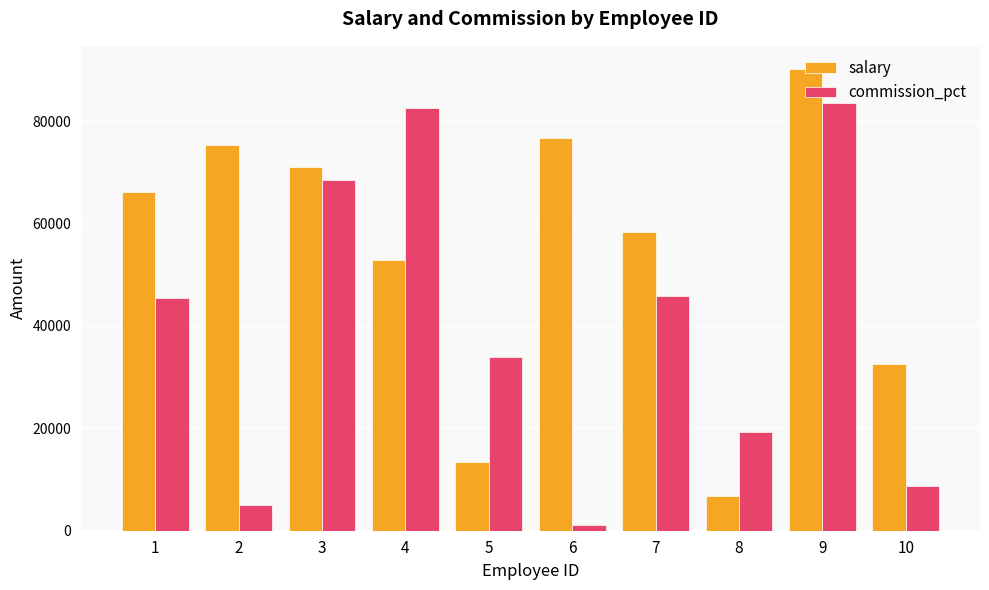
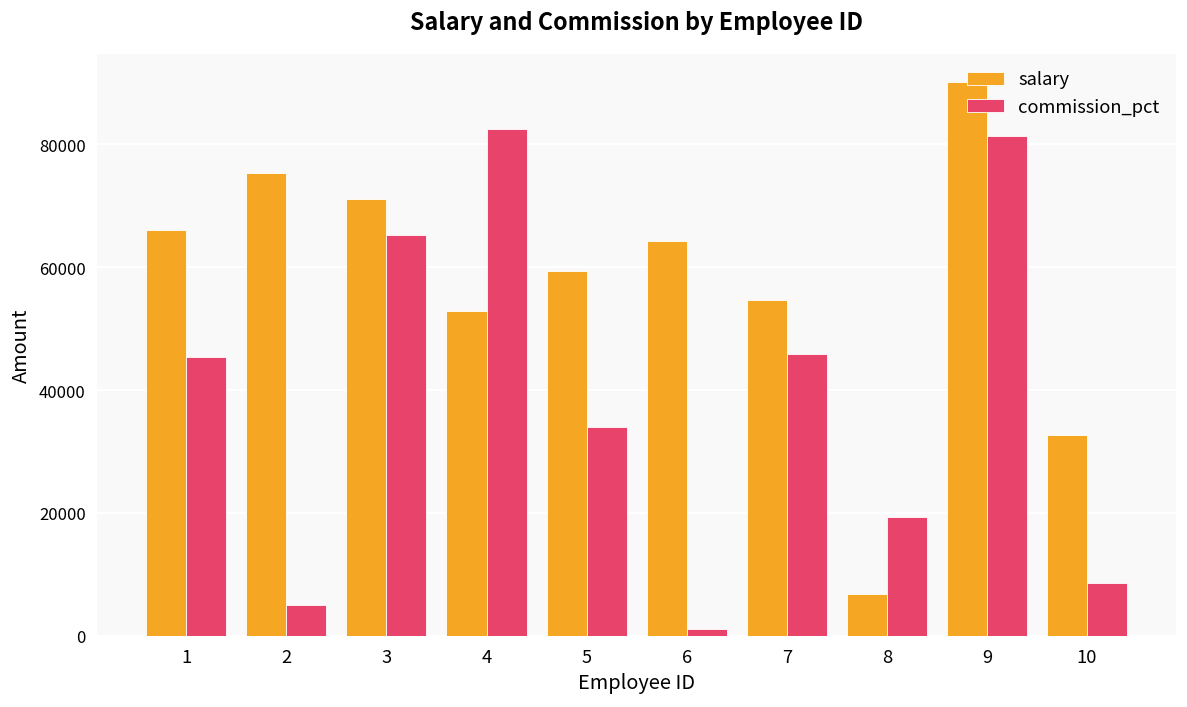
commission_pct, 3: 69000 -> 65000
salary, 5: 13000 -> 59000
salary, 6: 77000 -> 64000
salary, 7: 58000 -> 55000
commission_pct, 9: 84000 -> 81000
